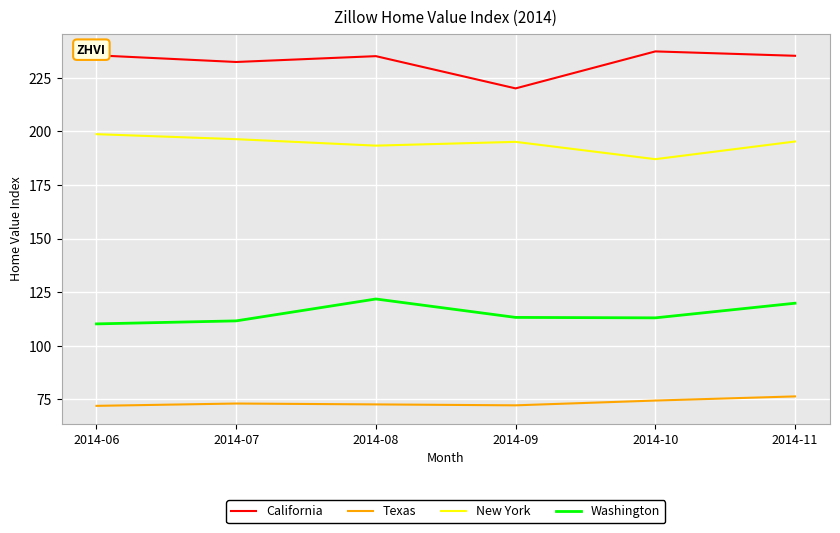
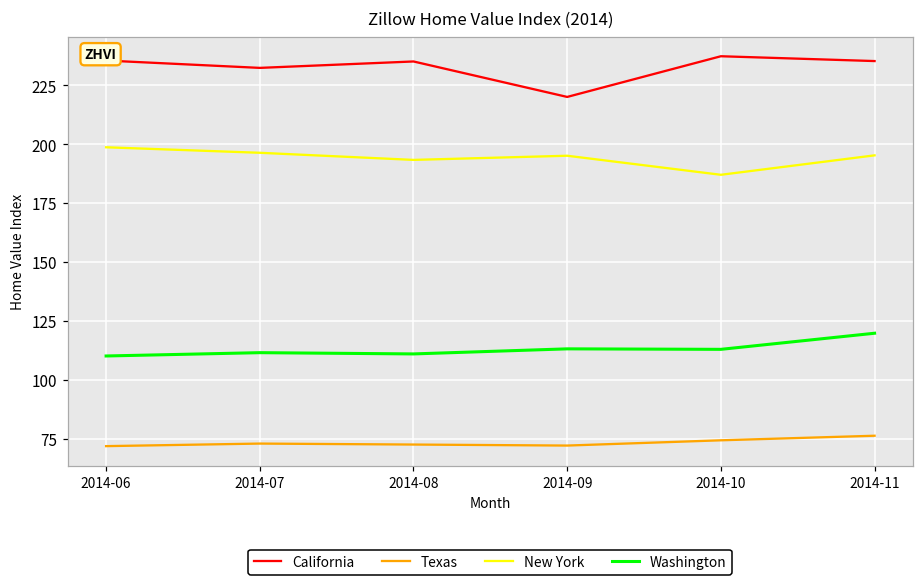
Washington, 2014-08: 122 -> 111
